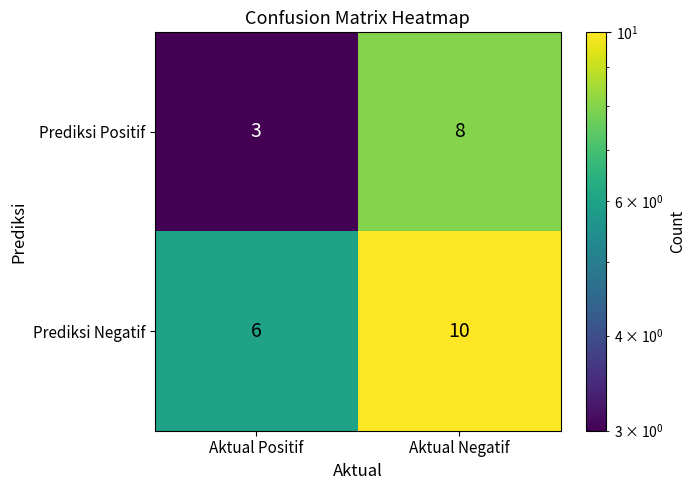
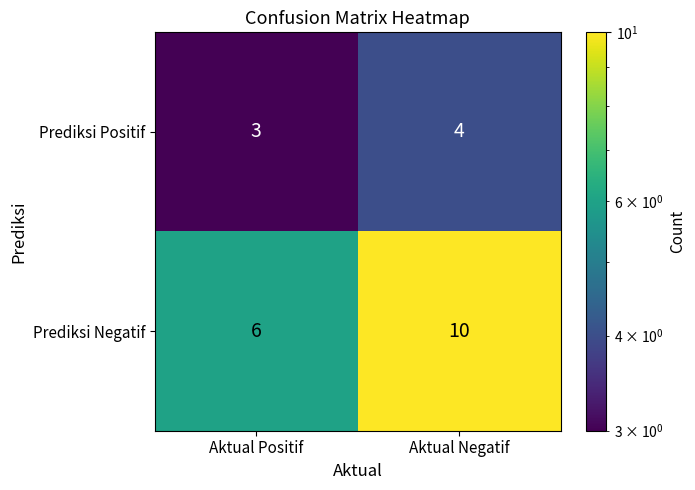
Prediksi Positif, Aktual Negatif: 8 -> 4
